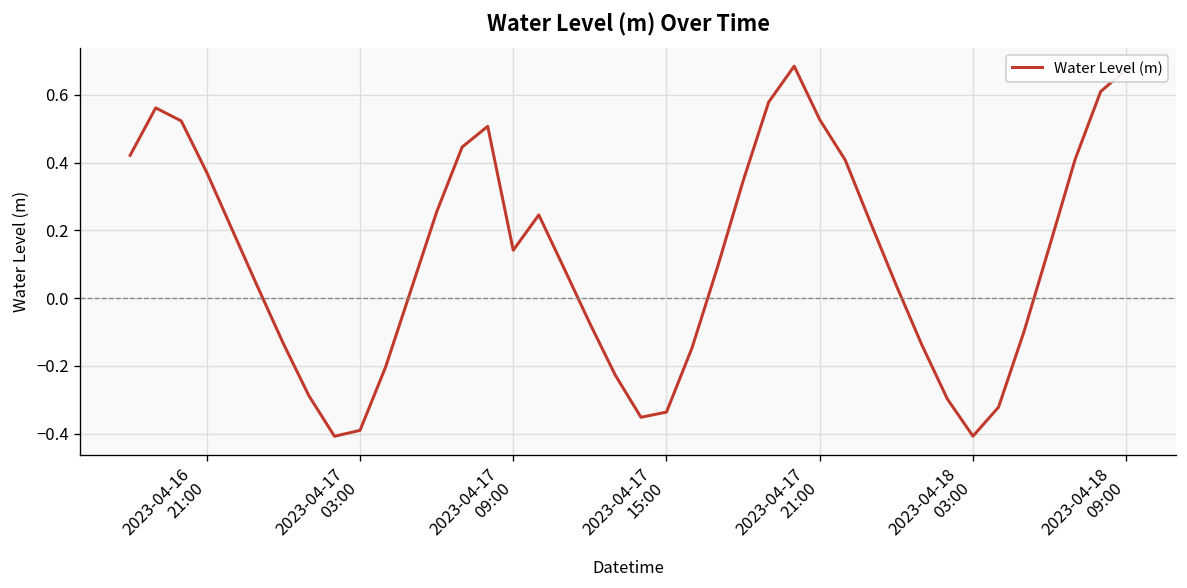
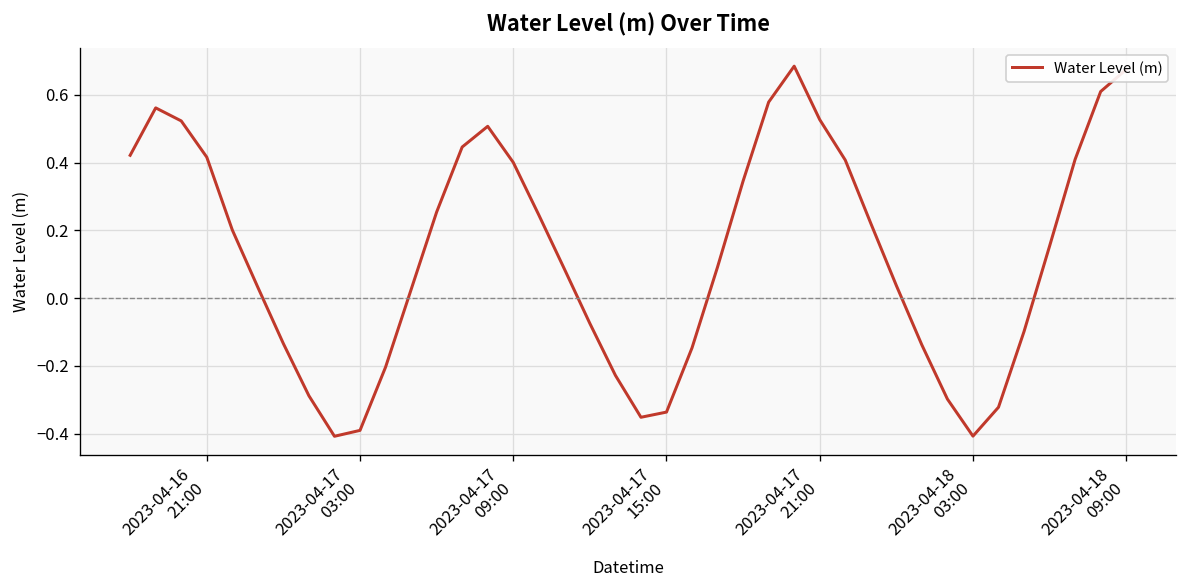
2023-04-16 21:00: 0.37 -> 0.42
2023-04-17 09:00: 0.14 -> 0.40
